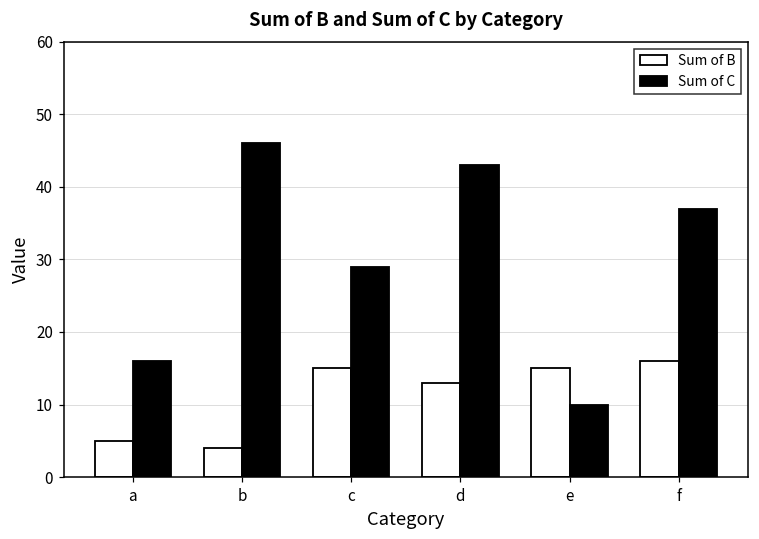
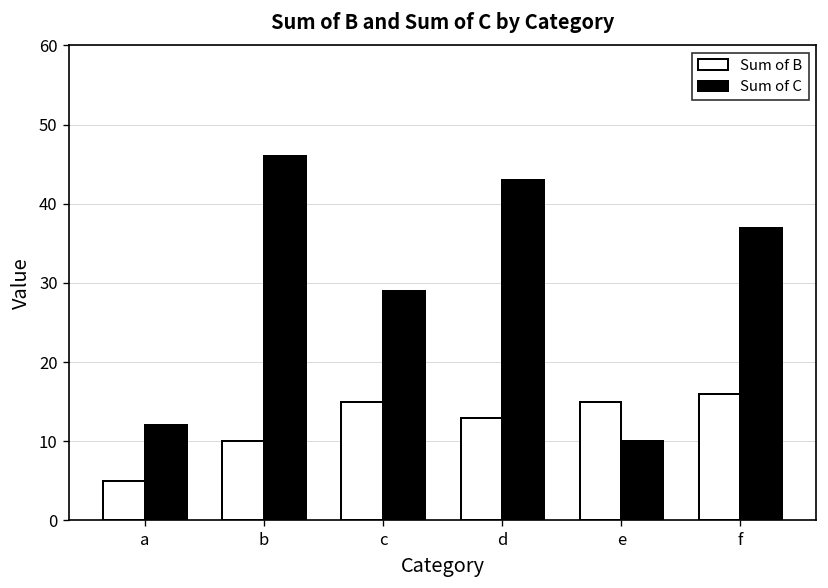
Sum of C, a: 16 -> 12
Sum of B, b: 4 -> 10
